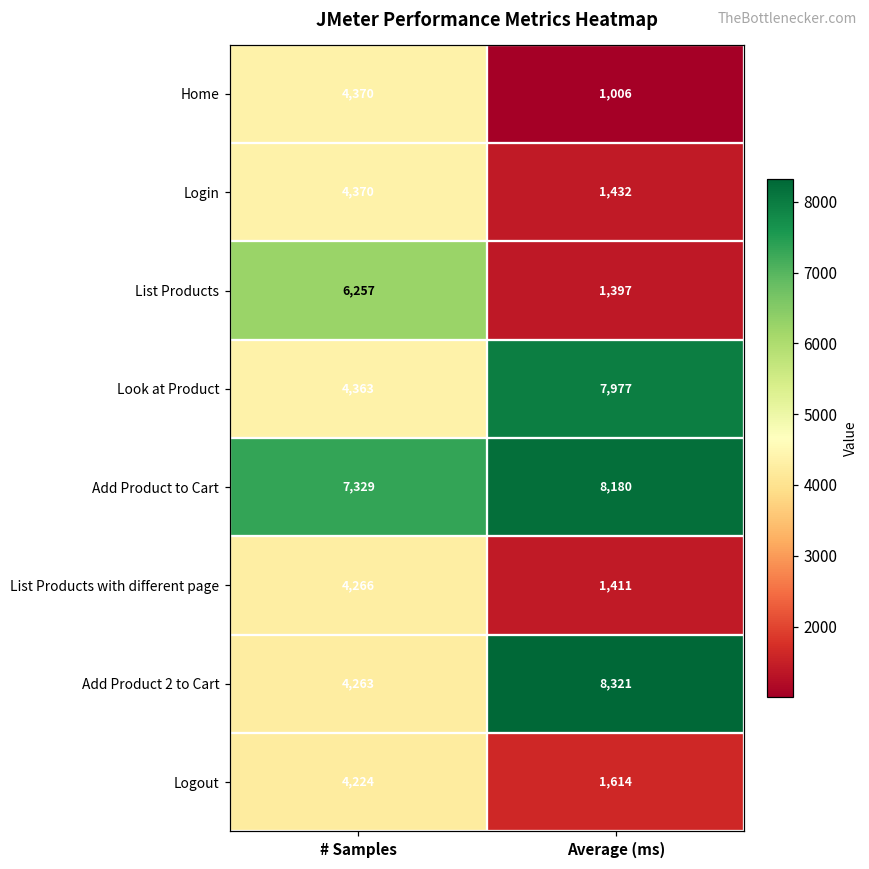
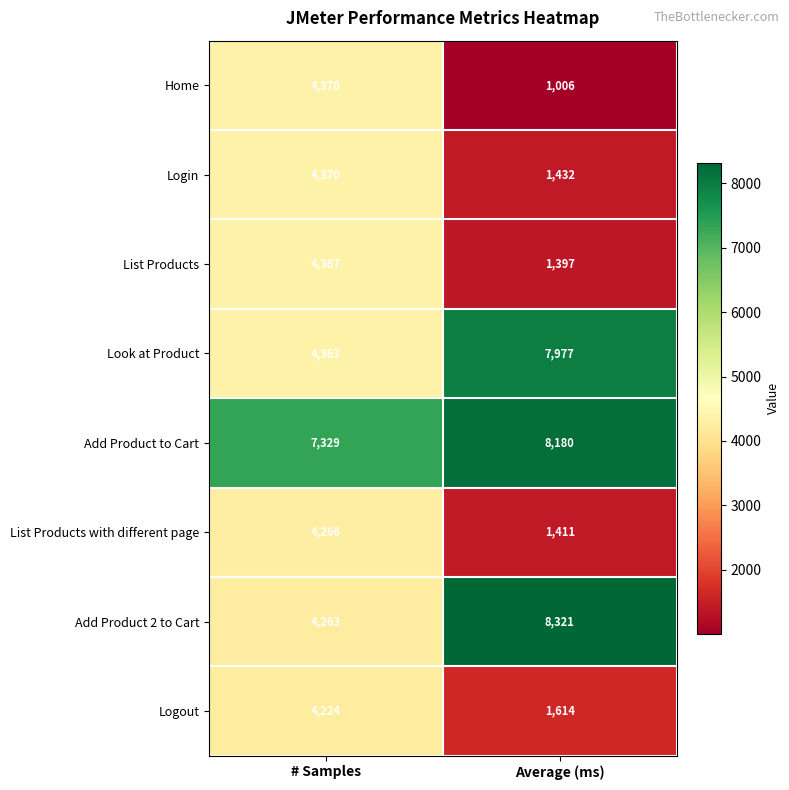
List Products, # Samples: 6,257 -> 4,367
